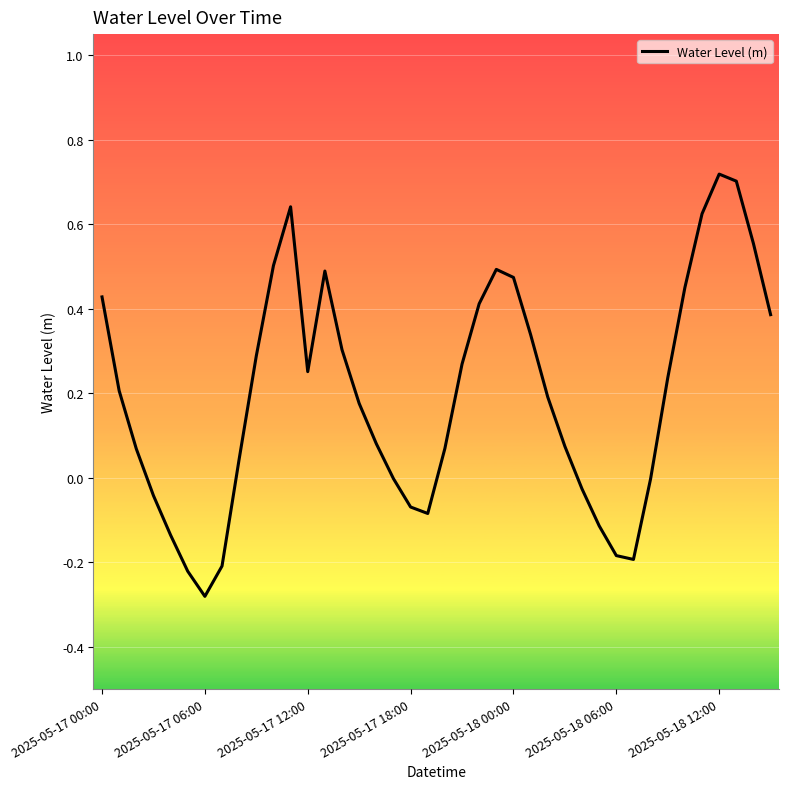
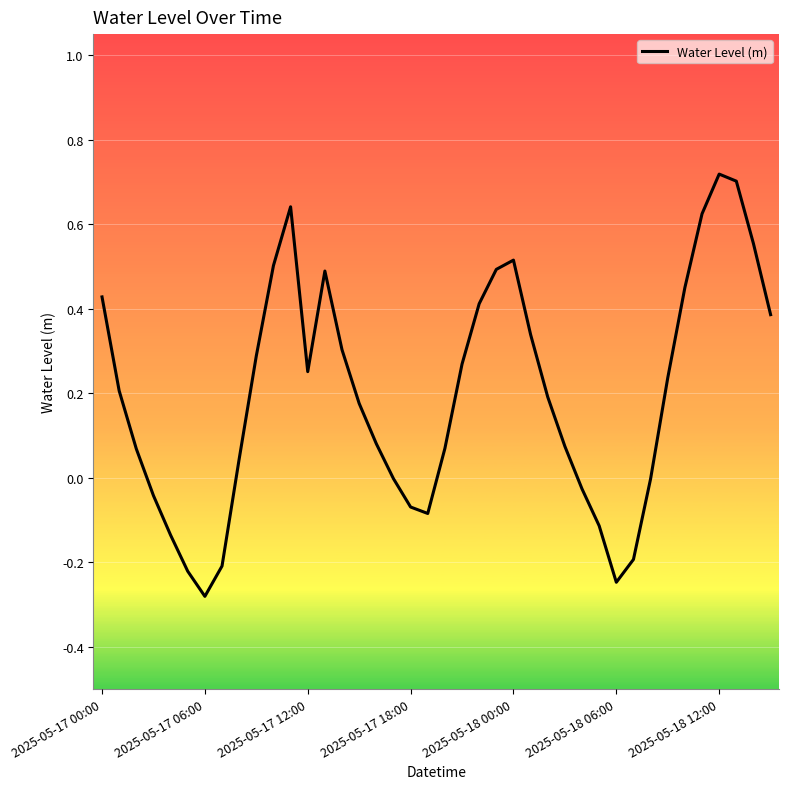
2025-05-18 00:00: 0.47 -> 0.52
2025-05-18 06:00: -0.18 -> -0.25
